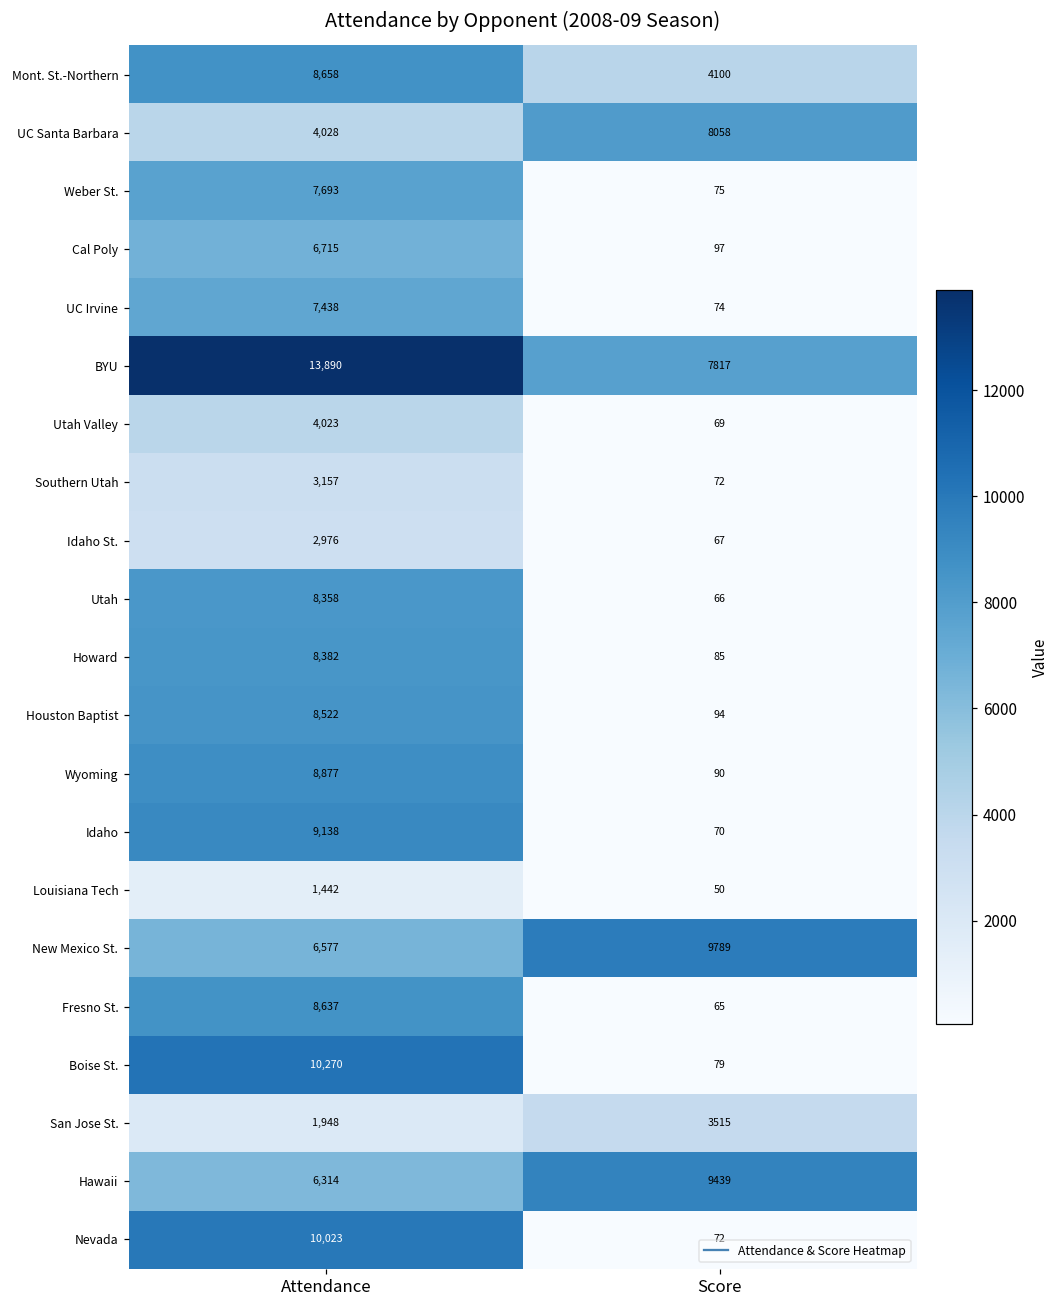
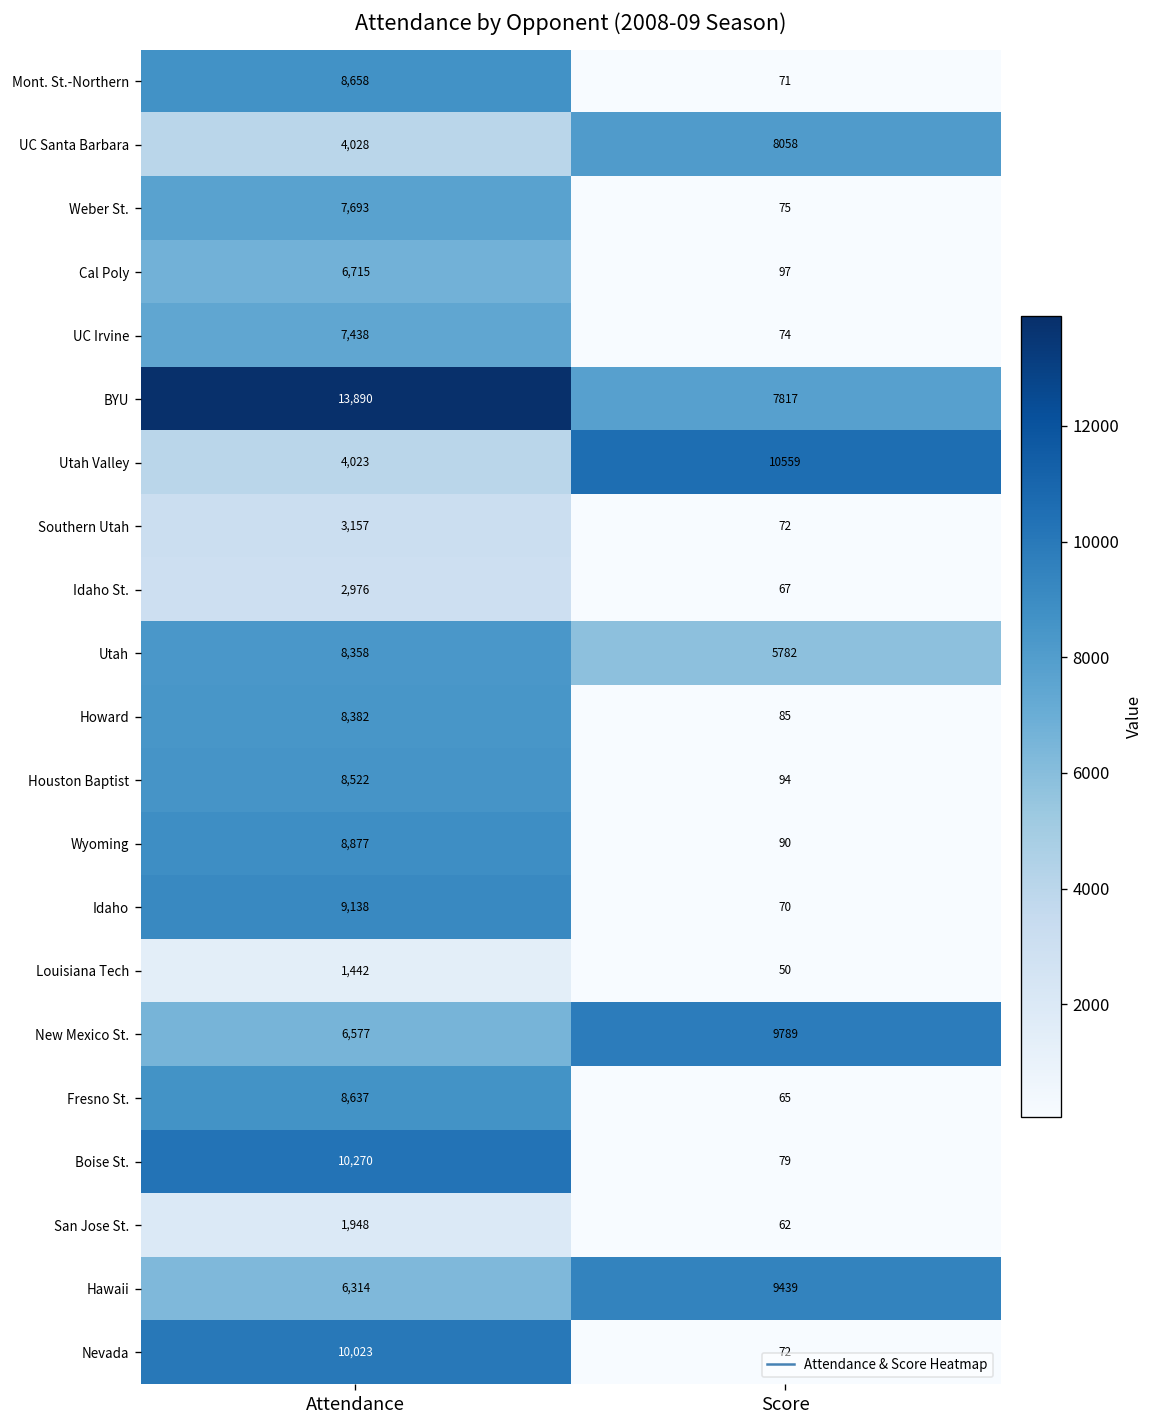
Mont. St.-Northern, Score: 4100 -> 71
Utah Valley, Score: 69 -> 10559
Utah, Score: 66 -> 5782
San Jose St., Score: 3515 -> 62
